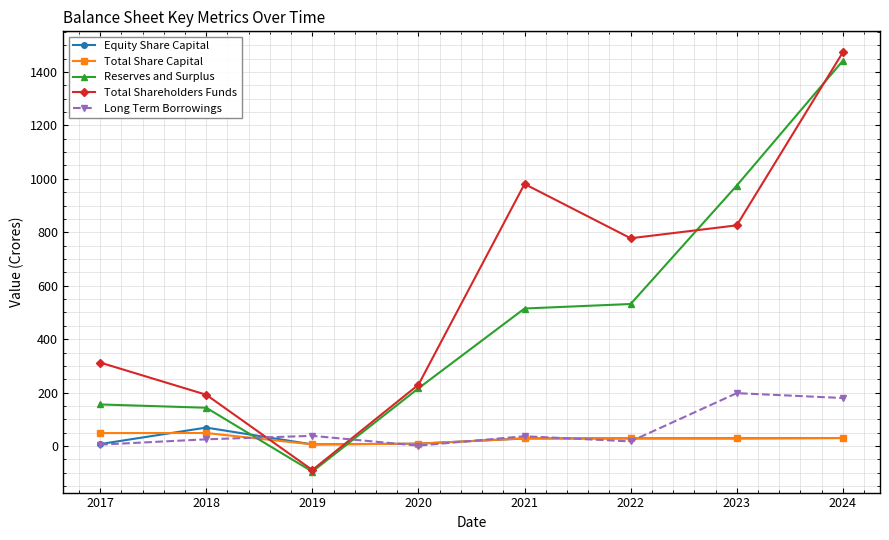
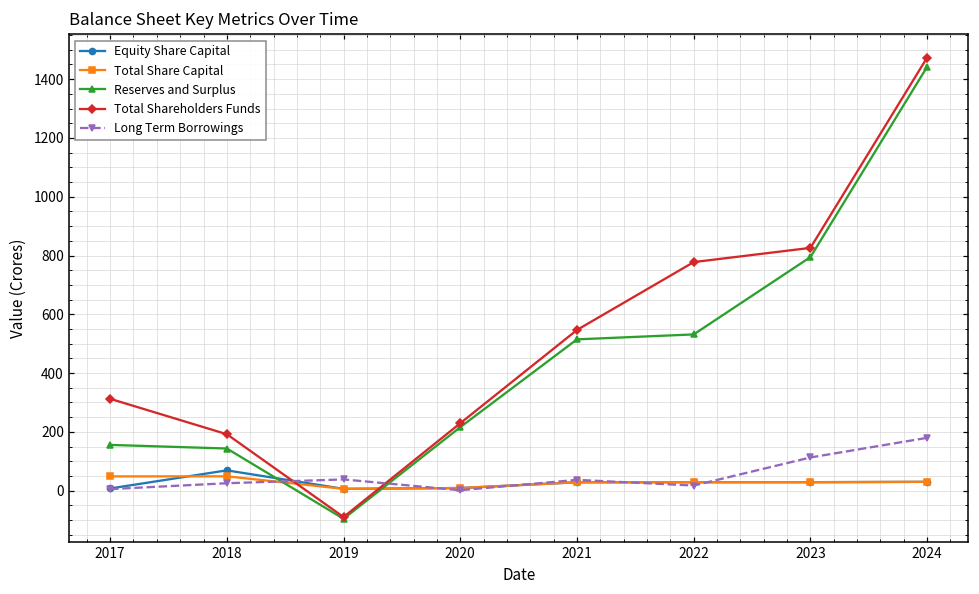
Total Shareholders Funds, 2021: 980 -> 550
Reserves and Surplus, 2023: 970 -> 790
Long Term Borrowings, 2023: 200 -> 110
